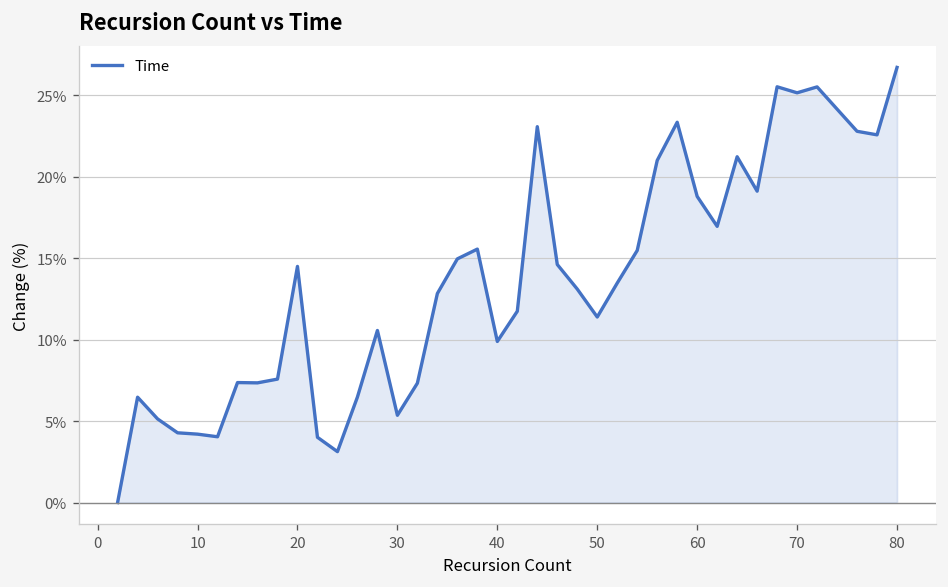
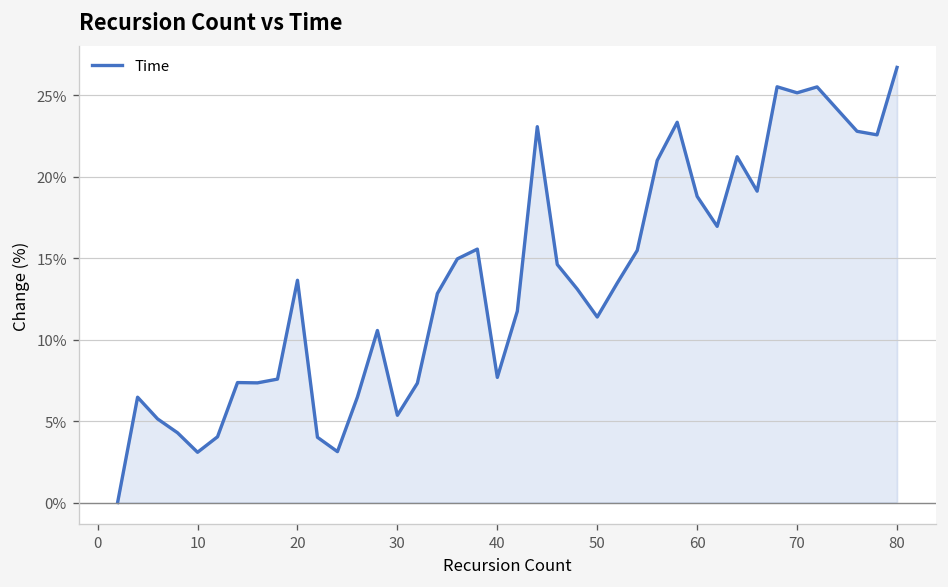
10: 4.2% -> 3.1%
20: 14.5% -> 13.6%
40: 9.9% -> 7.7%
